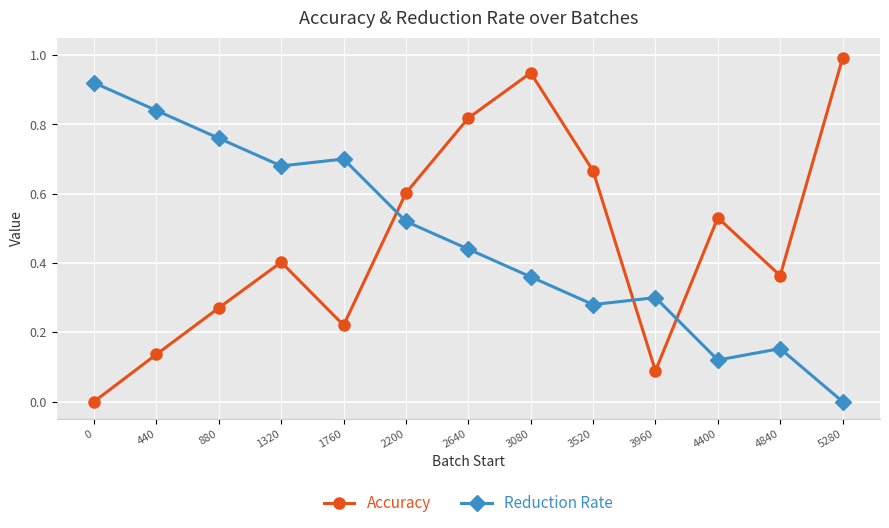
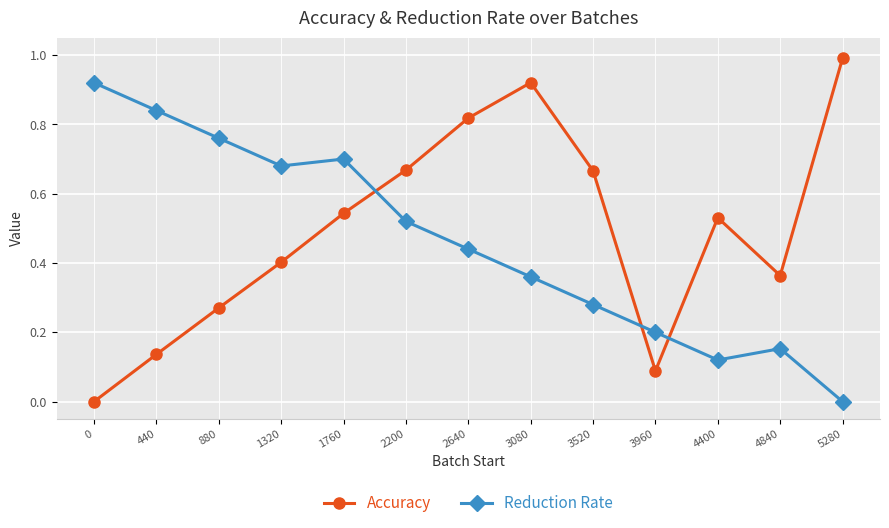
Accuracy, 1760: 0.22 -> 0.54
Accuracy, 2200: 0.60 -> 0.67
Accuracy, 3080: 0.95 -> 0.92
Reduction Rate, 3960: 0.3 -> 0.2
